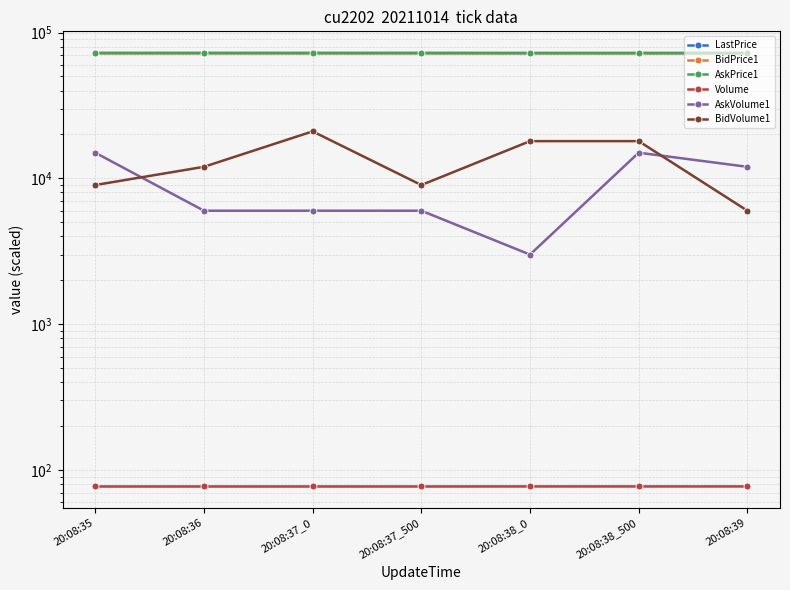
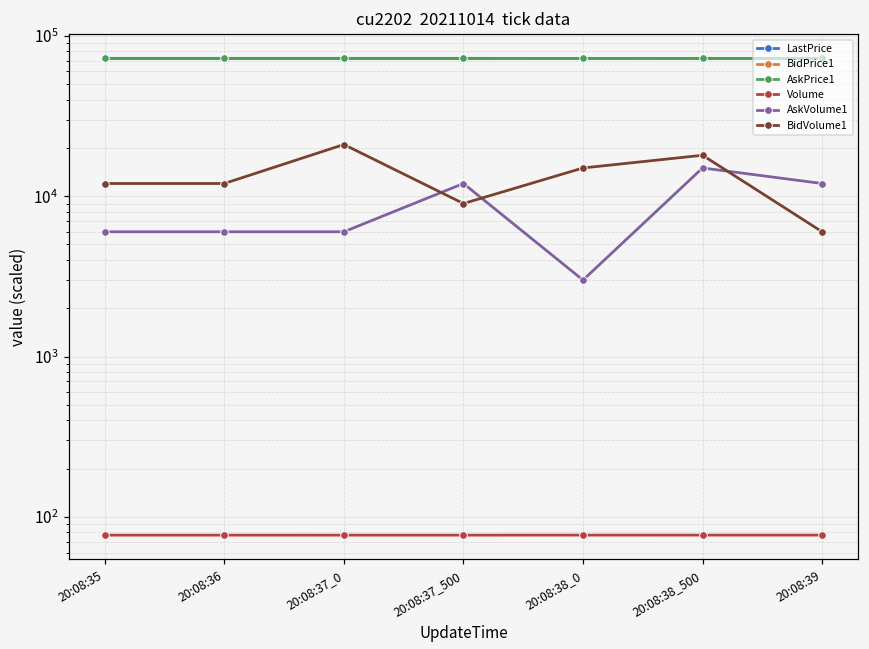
AskVolume1, 20:08:35: 15000 -> 6000
BidVolume1, 20:08:35: 9000 -> 12000
AskVolume1, 20:08:37_500: 6000 -> 12000
BidVolume1, 20:08:38_0: 18000 -> 15000
